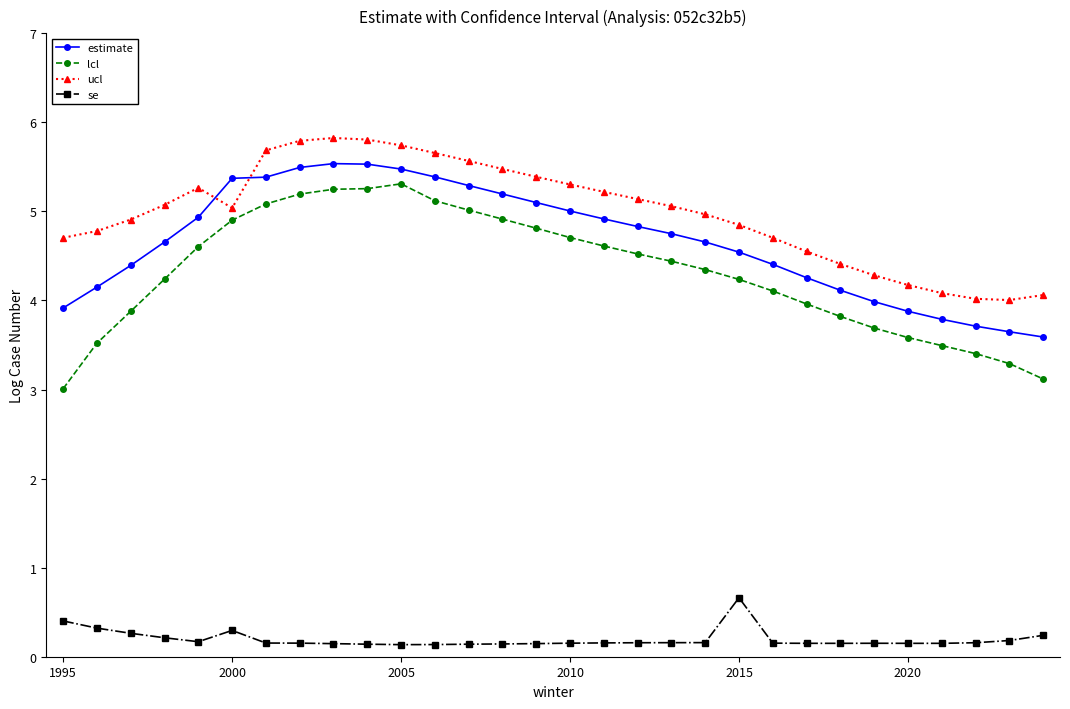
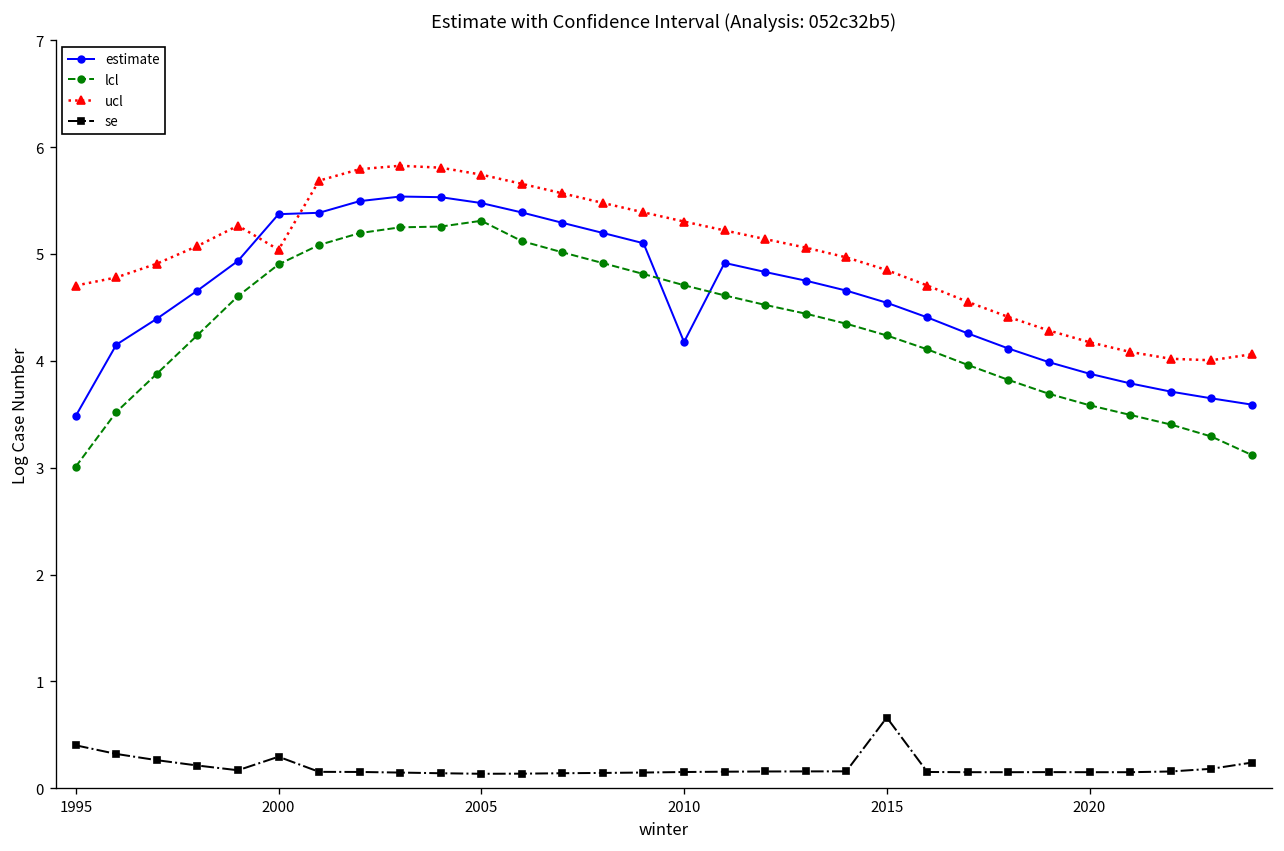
estimate, 1995: 3.9 -> 3.5
estimate, 2010: 5.0 -> 4.2
